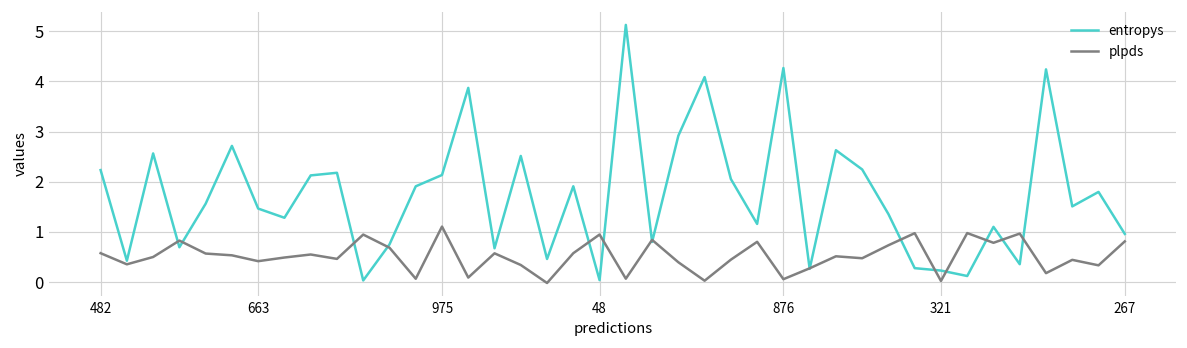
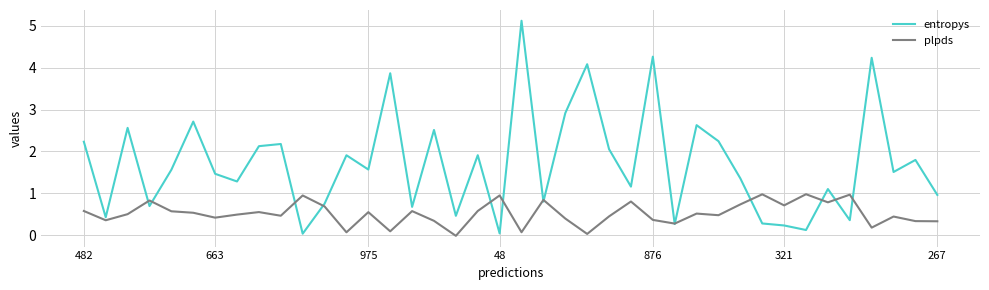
entropys, 975: 2.1 -> 1.6
plpds, 975: 1.1 -> 0.5
plpds, 876: 0.1 -> 0.4
plpds, 321: 0.0 -> 0.7
plpds, 267: 0.8 -> 0.3
